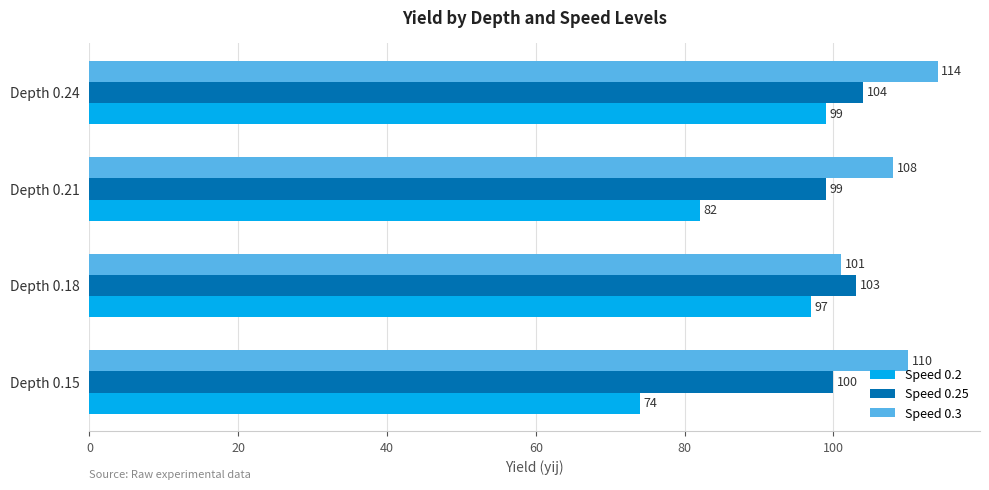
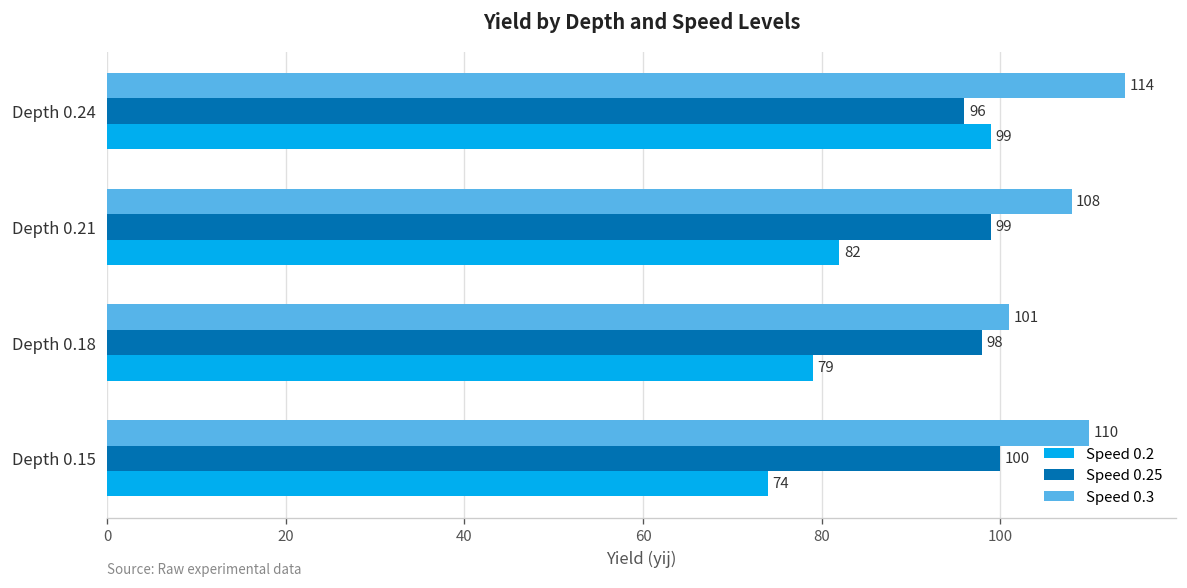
Speed 0.25, Depth 0.24: 104 -> 96
Speed 0.25, Depth 0.18: 103 -> 98
Speed 0.2, Depth 0.18: 97 -> 79
